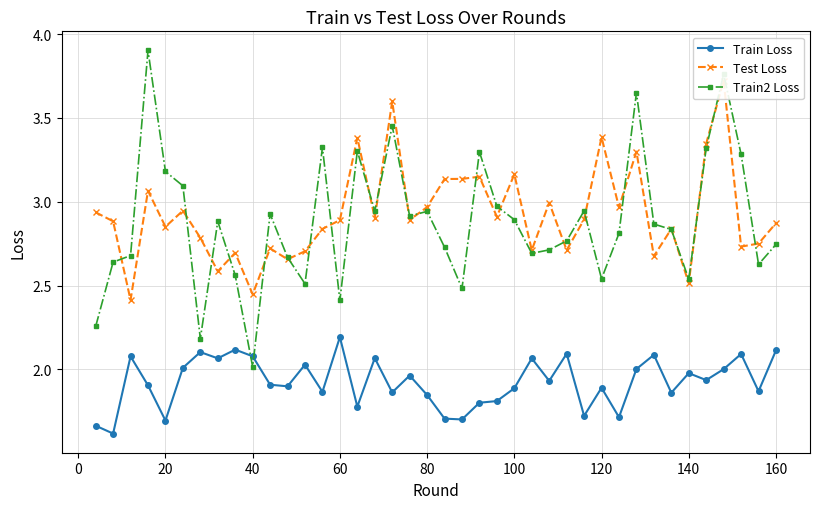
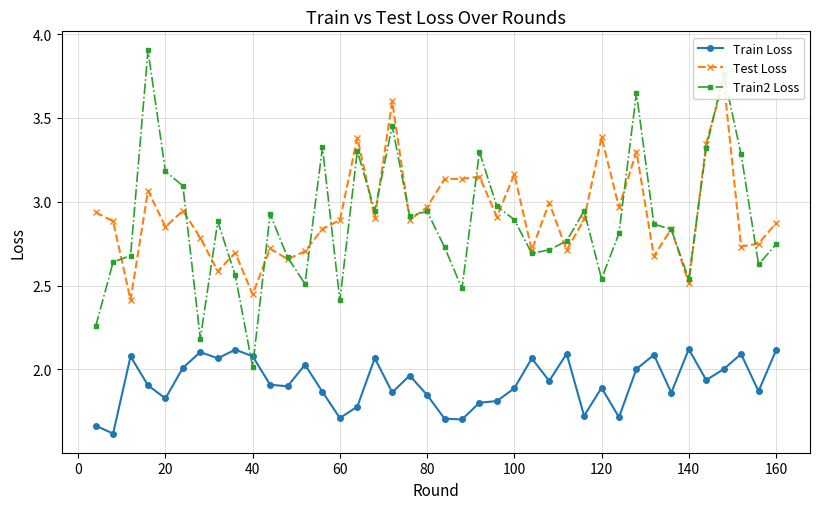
Train Loss, 20: 1.70 -> 1.83
Train Loss, 60: 2.19 -> 1.71
Train Loss, 140: 1.98 -> 2.12
